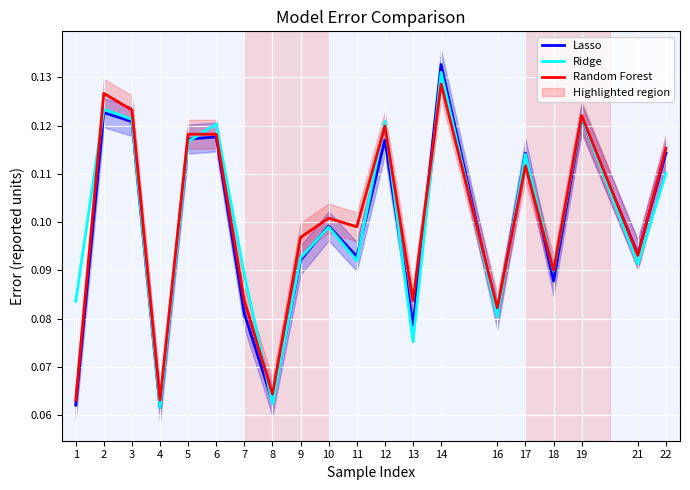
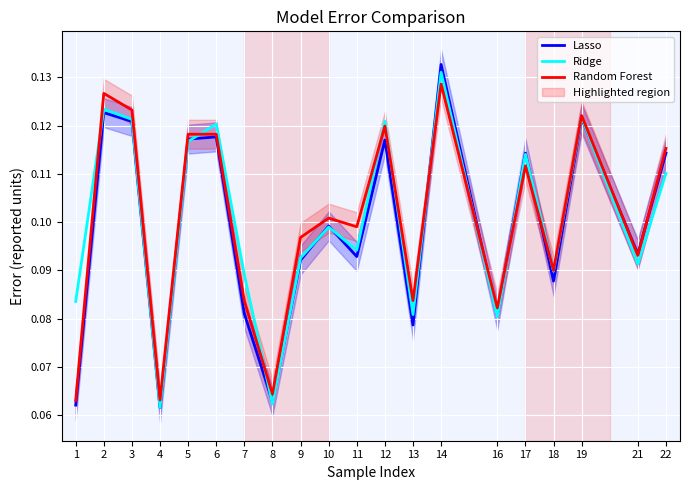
Ridge, 11: 0.092 -> 0.094
Ridge, 13: 0.075 -> 0.081
